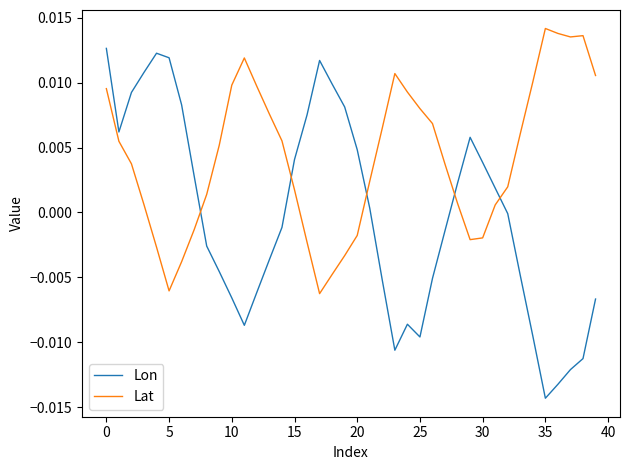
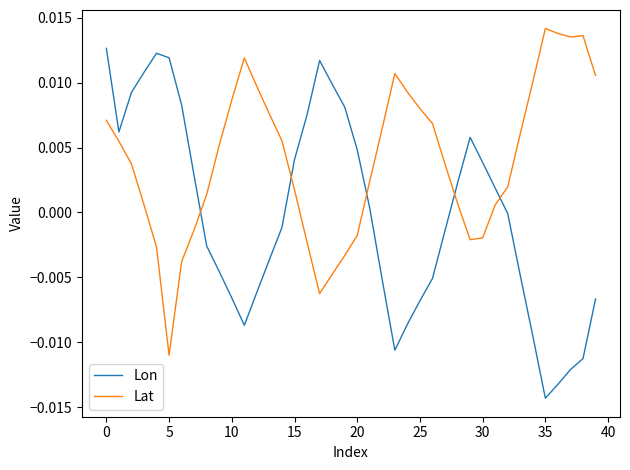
Lat, 0: 0.0095 -> 0.0071
Lat, 5: -0.0060 -> -0.0110
Lat, 10: 0.0098 -> 0.0087
Lon, 25: -0.0096 -> -0.0068
